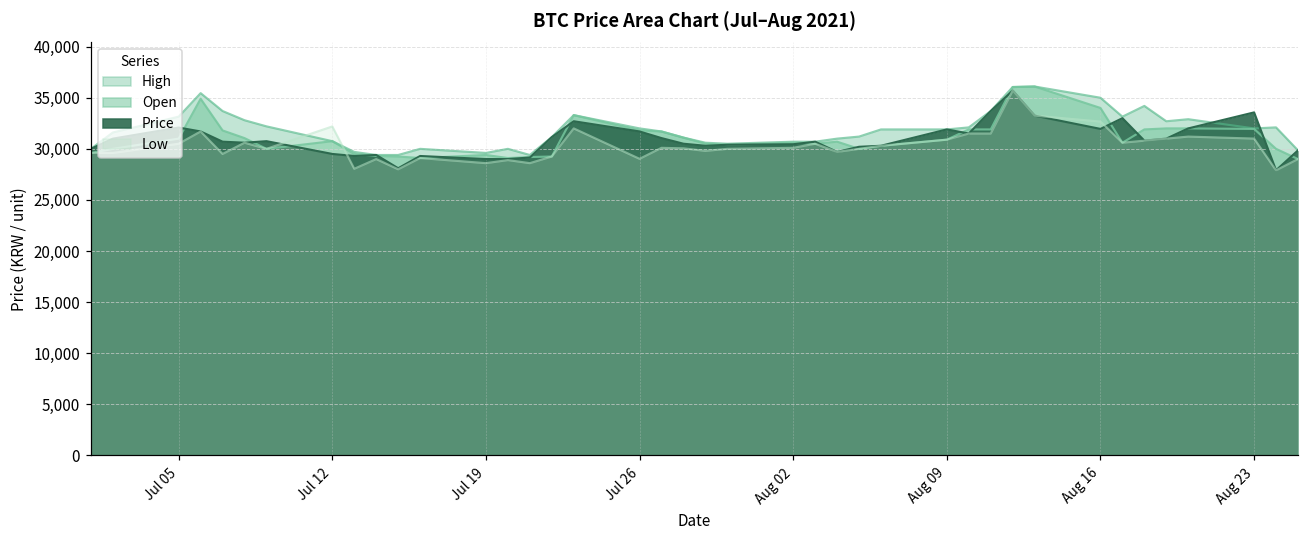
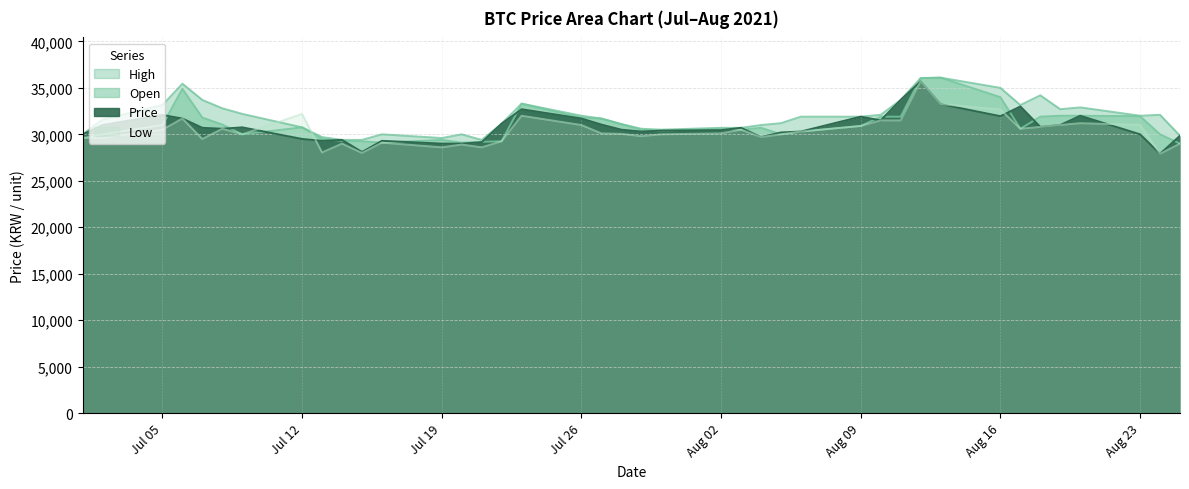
Low, Jul 26: 29,000 -> 31,000
Price, Aug 23: 34,000 -> 30,000
